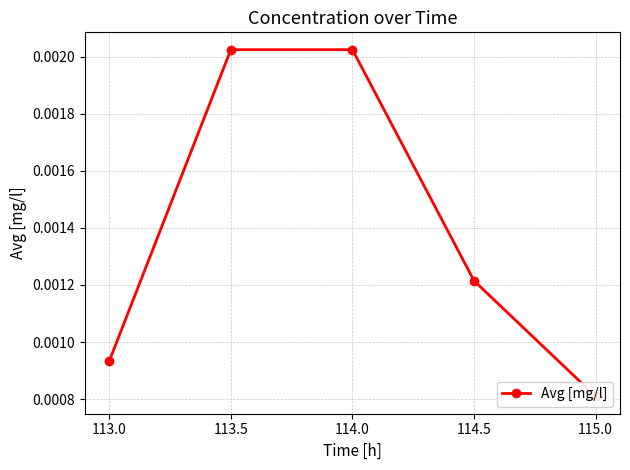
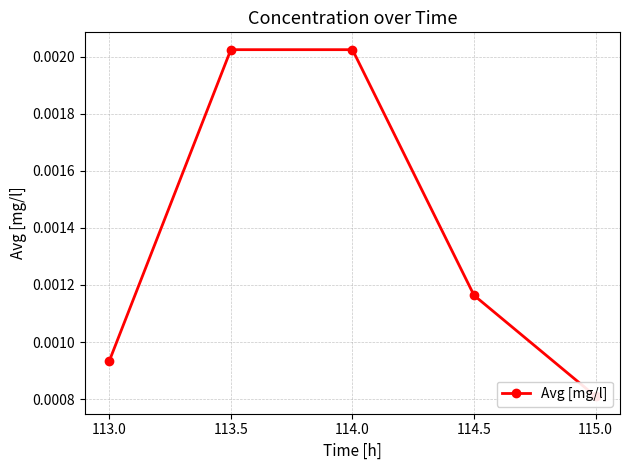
114.5: 0.00121 -> 0.00116
